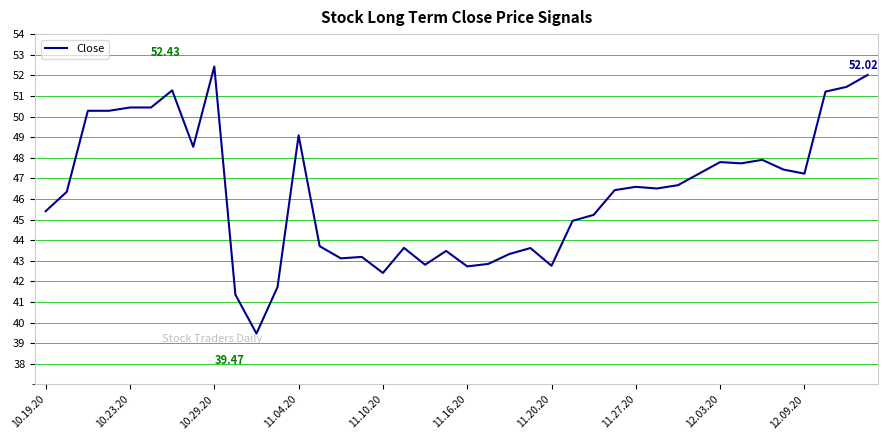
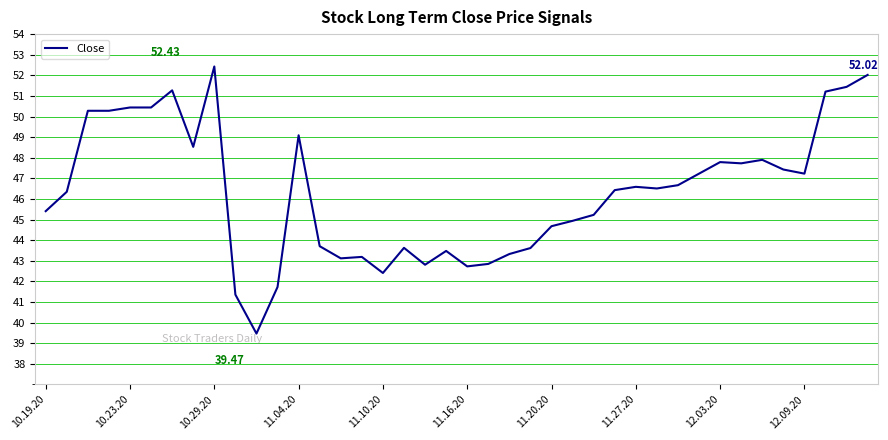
11.20.20: 42.8 -> 44.7
